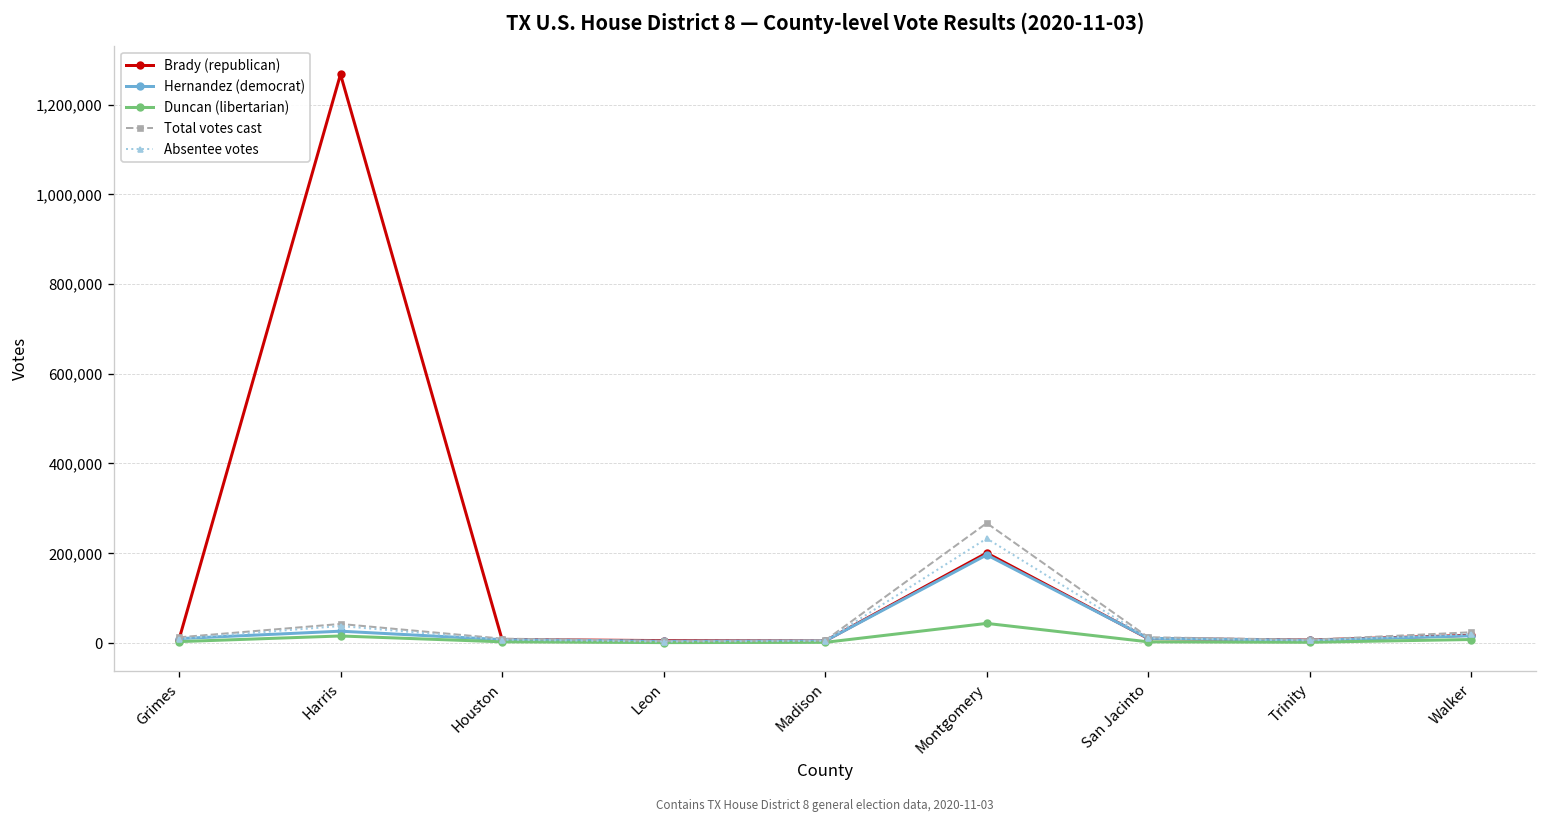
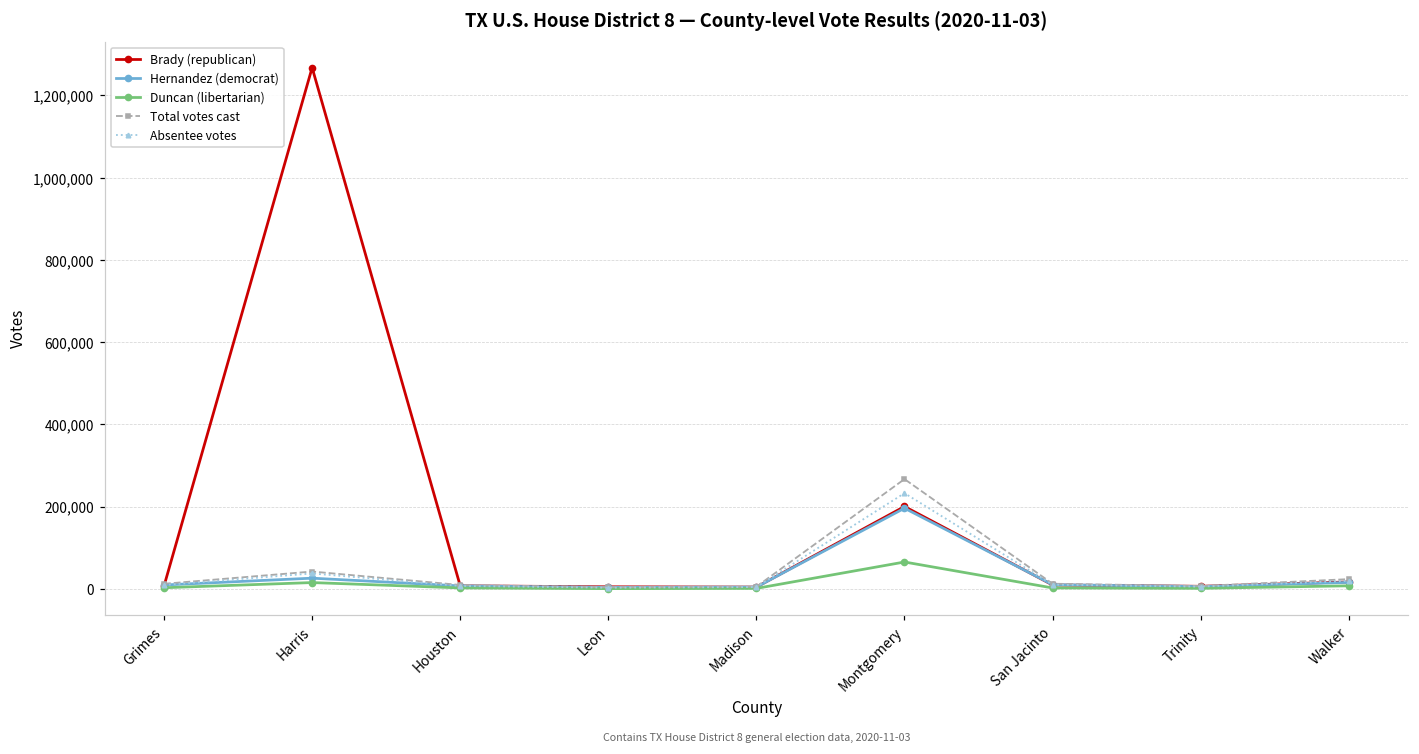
Duncan (libertarian), Montgomery: 40,000 -> 70,000
